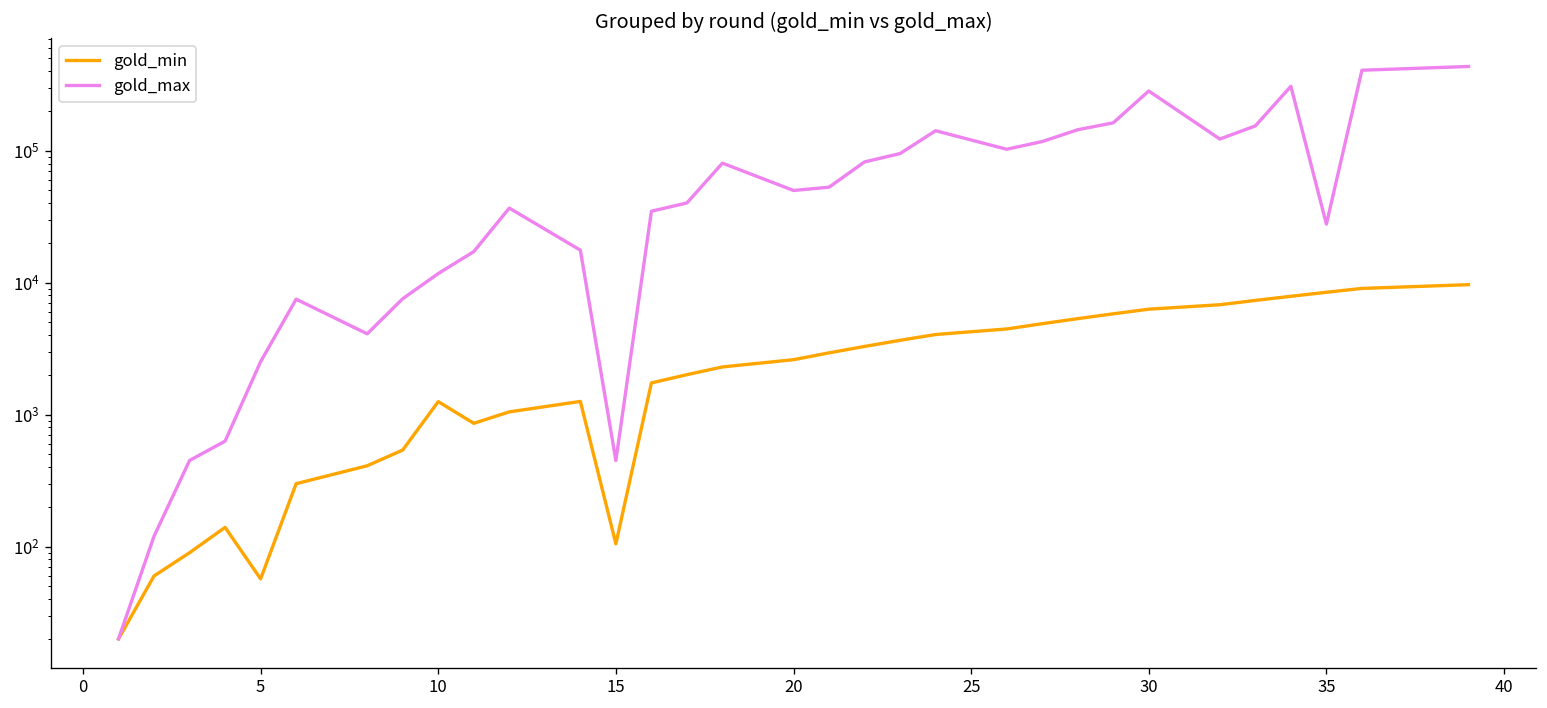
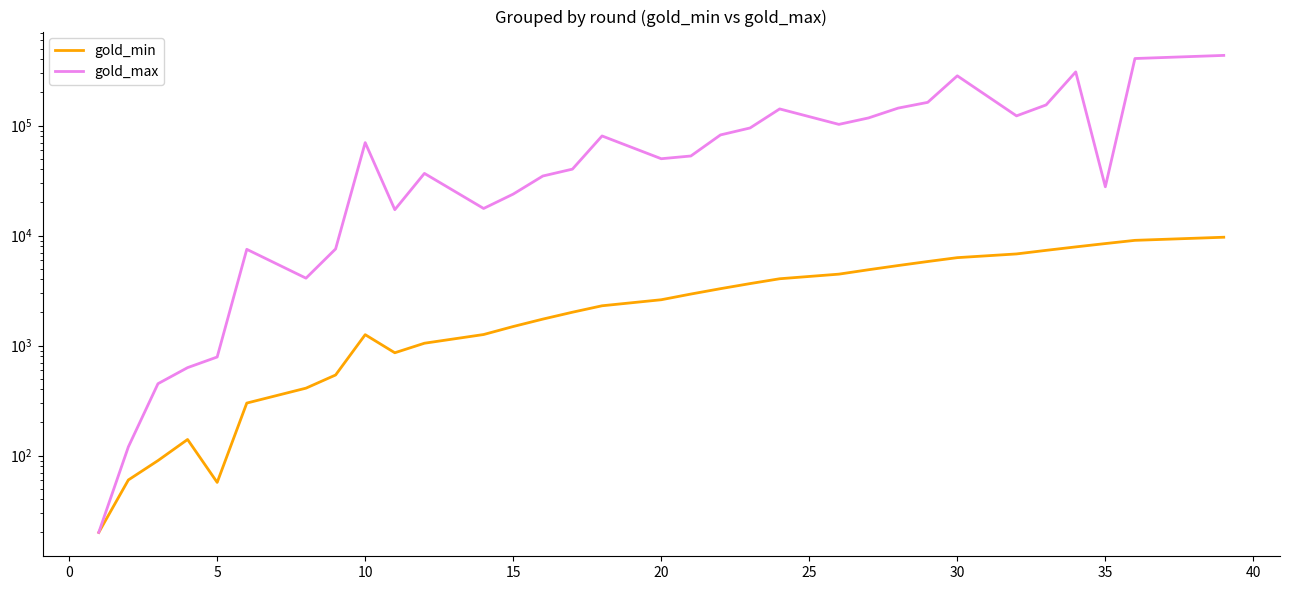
gold_max, 5: 2500 -> 800
gold_max, 10: 12000 -> 70000
gold_min, 15: 110 -> 1500
gold_max, 15: 450 -> 24000
